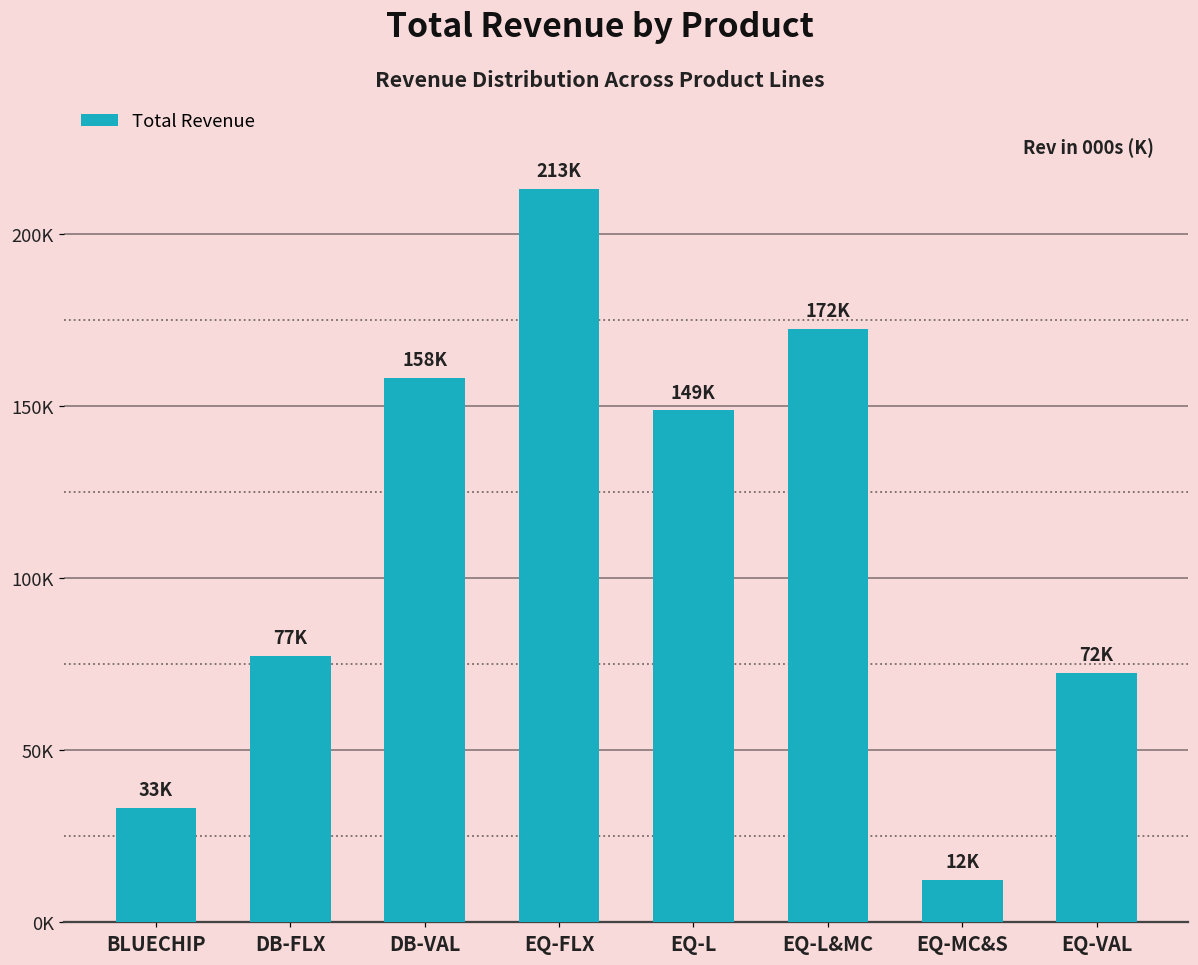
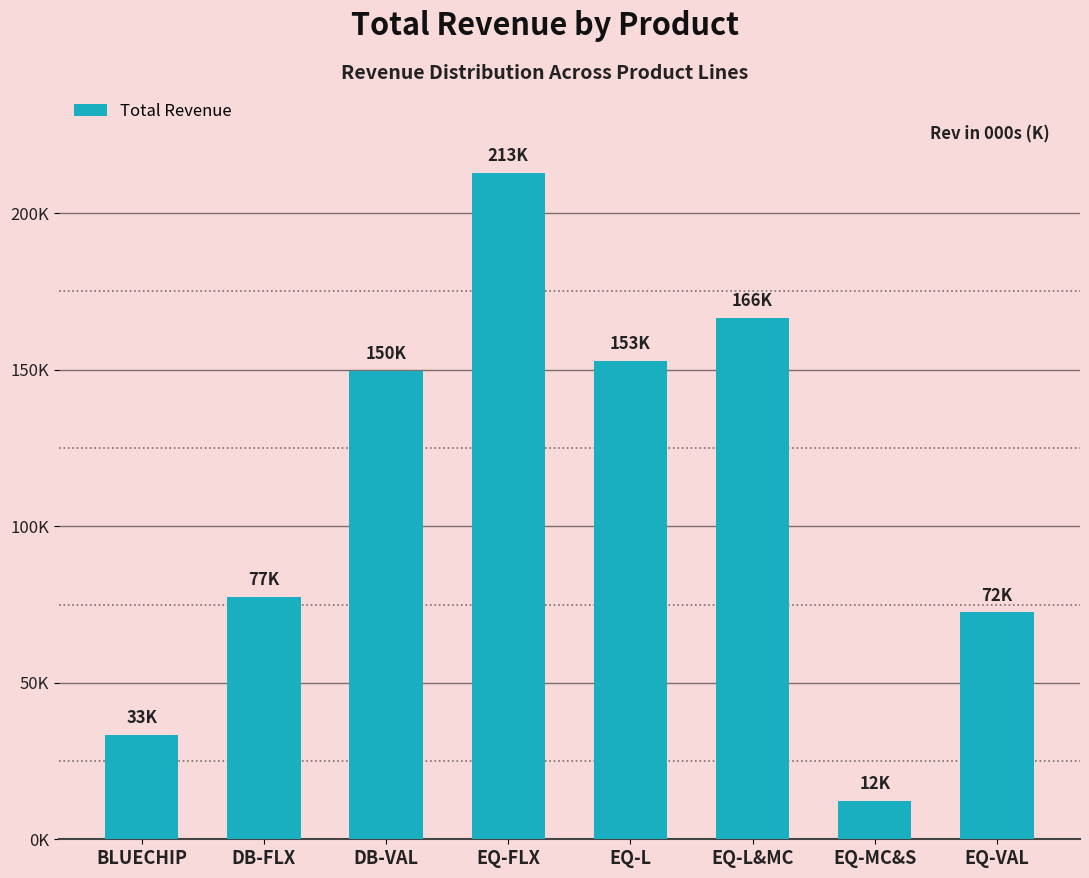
DB-VAL: 158K -> 150K
EQ-L: 149K -> 153K
EQ-L&MC: 172K -> 166K
